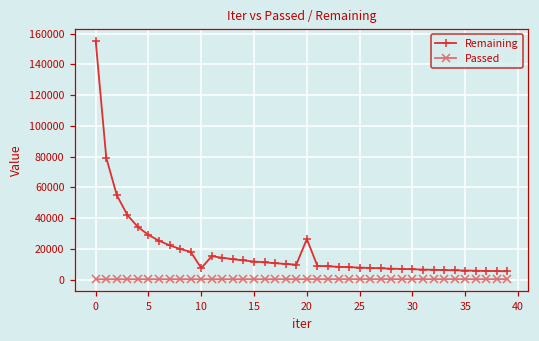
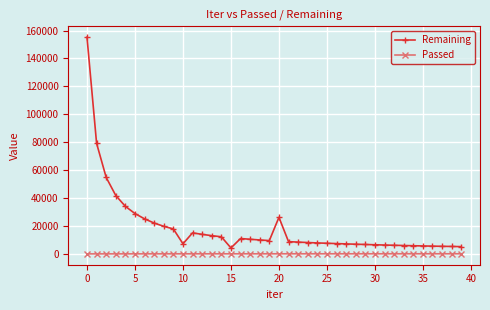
Remaining, 15: 12000 -> 4000
